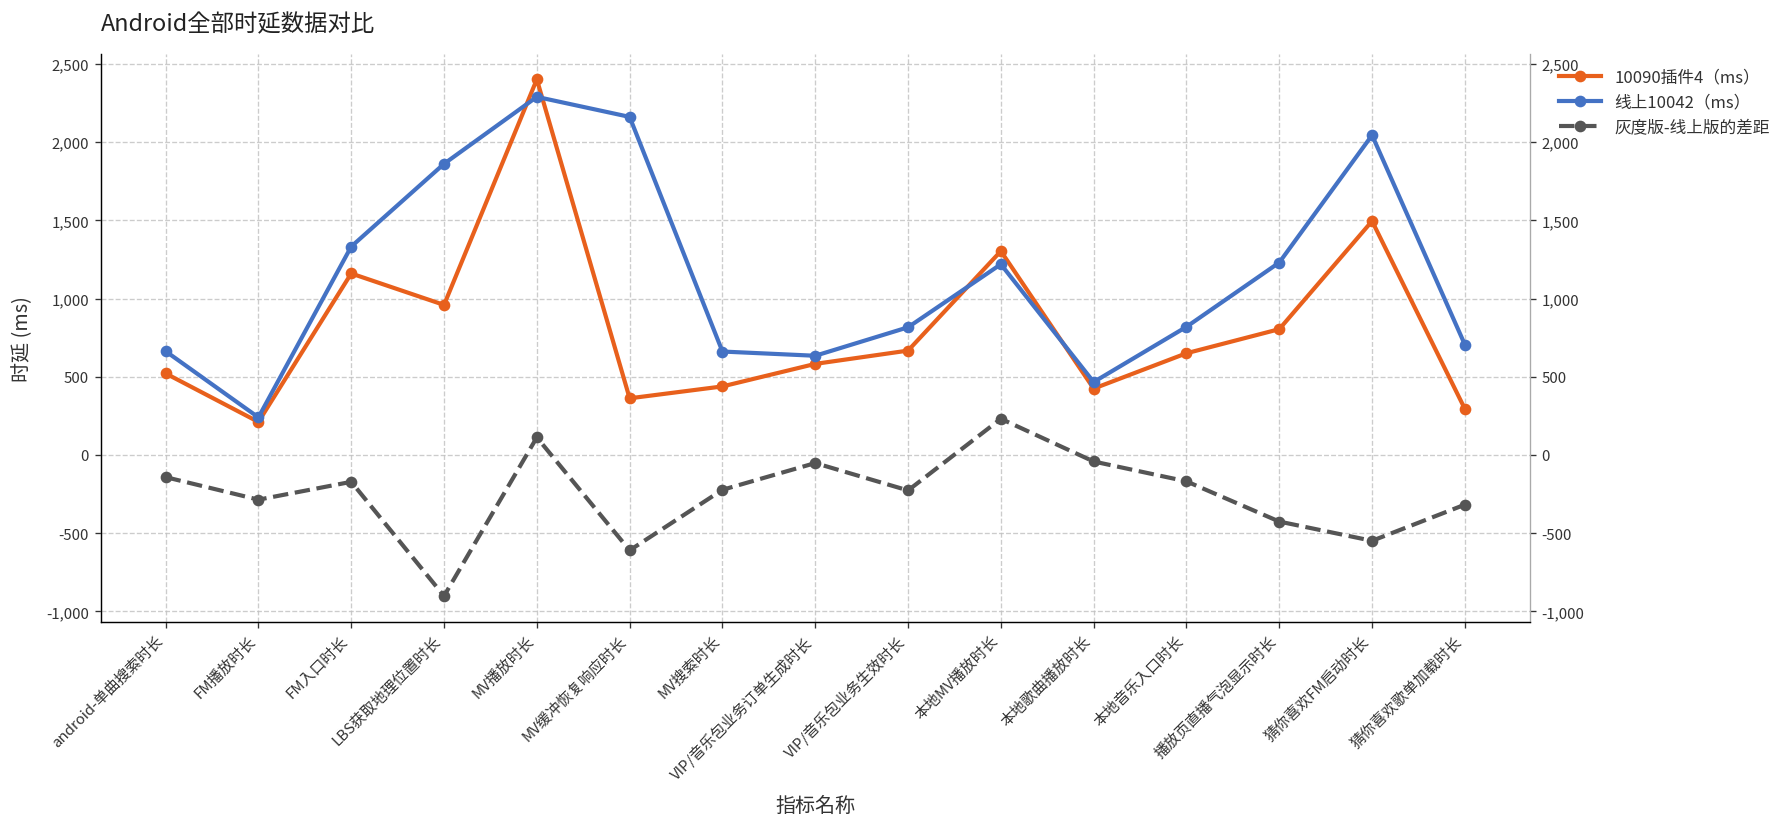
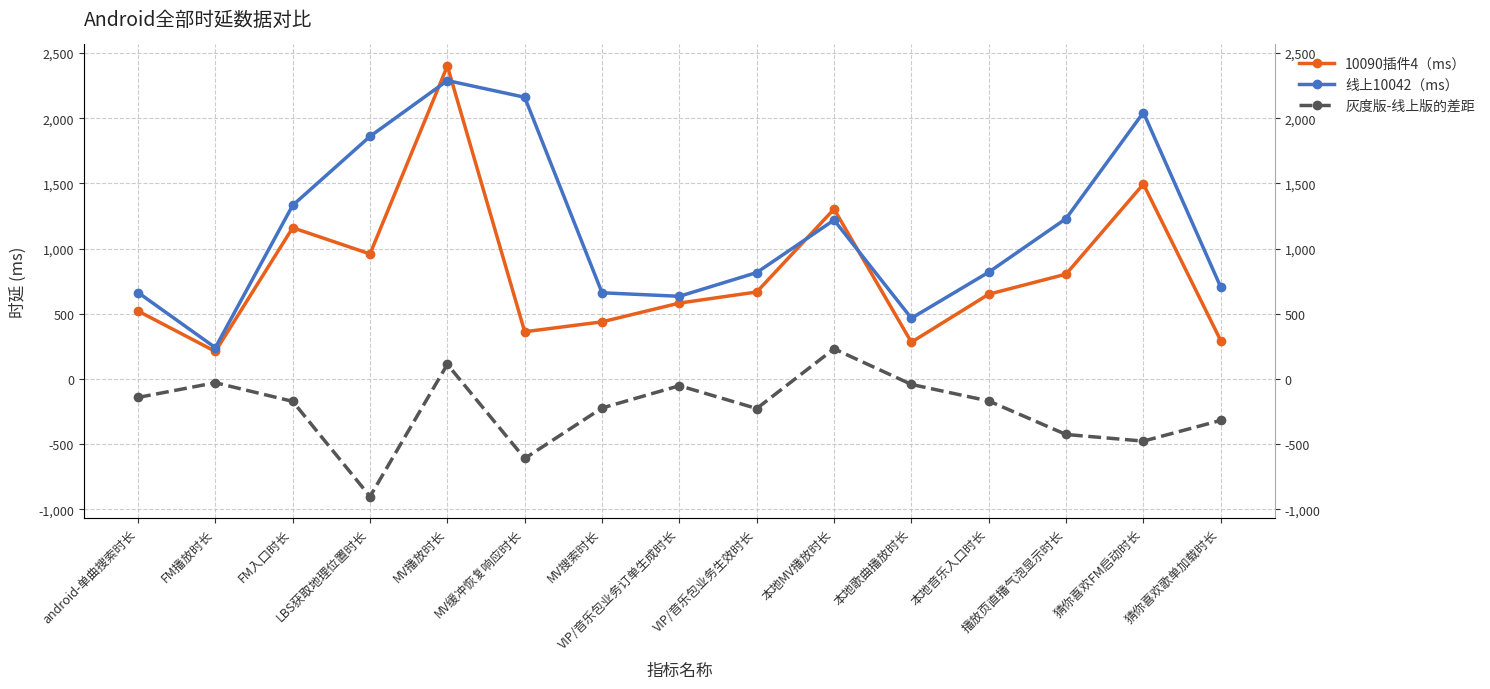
灰度版-线上版的差距, FM播放时长: -290 -> -30
10090插件4（ms）, 本地歌曲播放时长: 420 -> 280
灰度版-线上版的差距, 猜你喜欢FM启动时长: -550 -> -480
